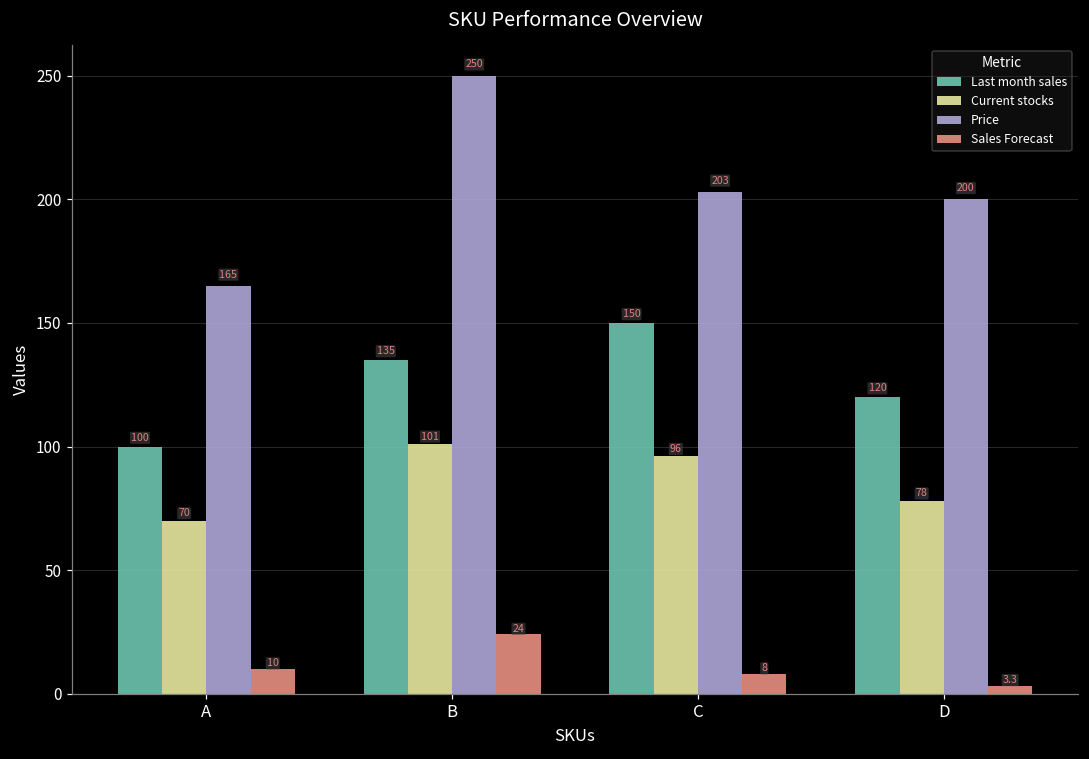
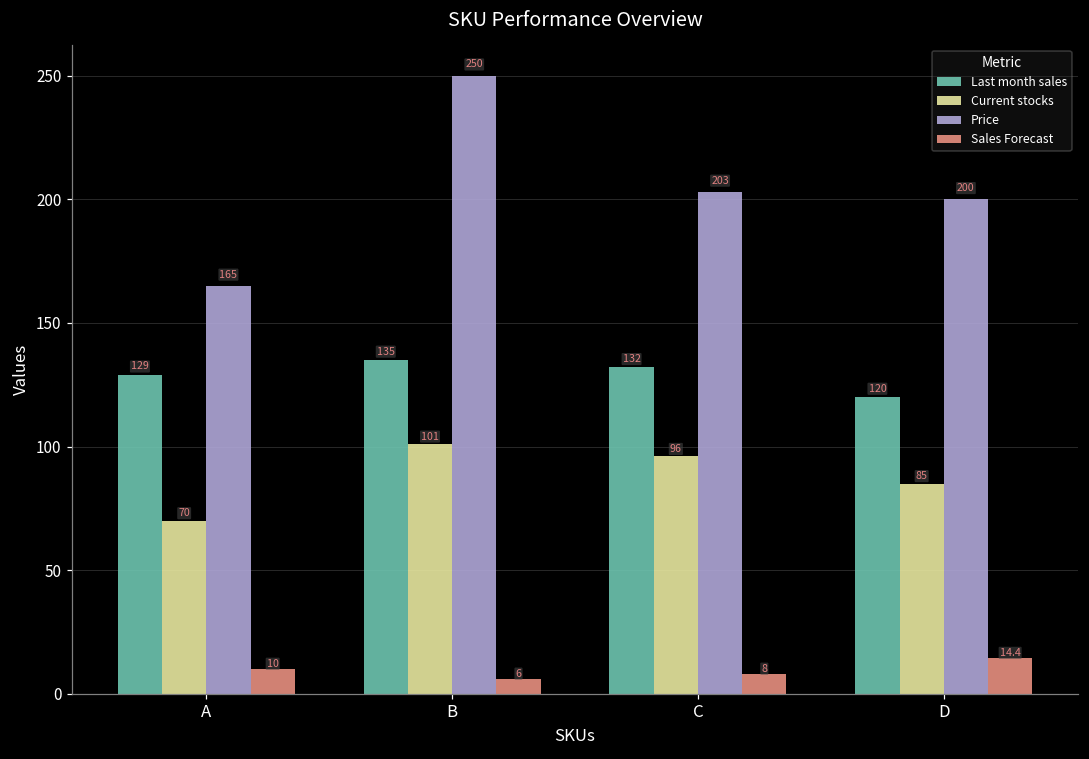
Last month sales, A: 100 -> 129
Sales Forecast, B: 24 -> 6
Last month sales, C: 150 -> 132
Current stocks, D: 78 -> 85
Sales Forecast, D: 3.3 -> 14.4
